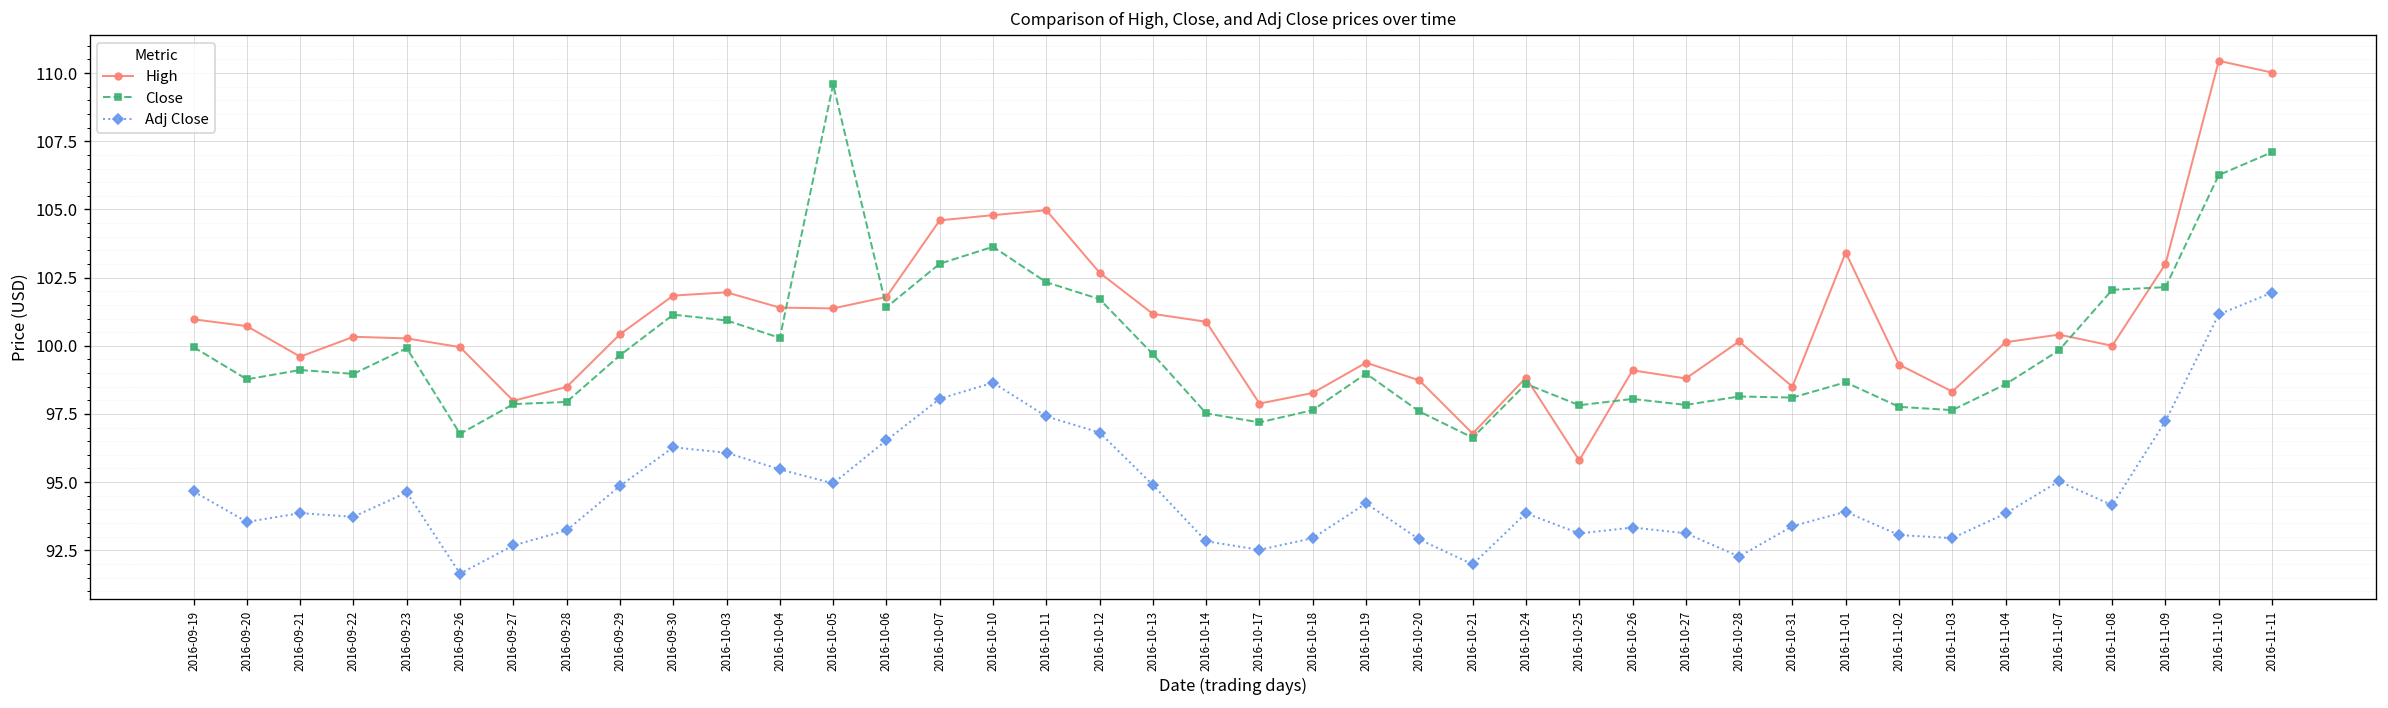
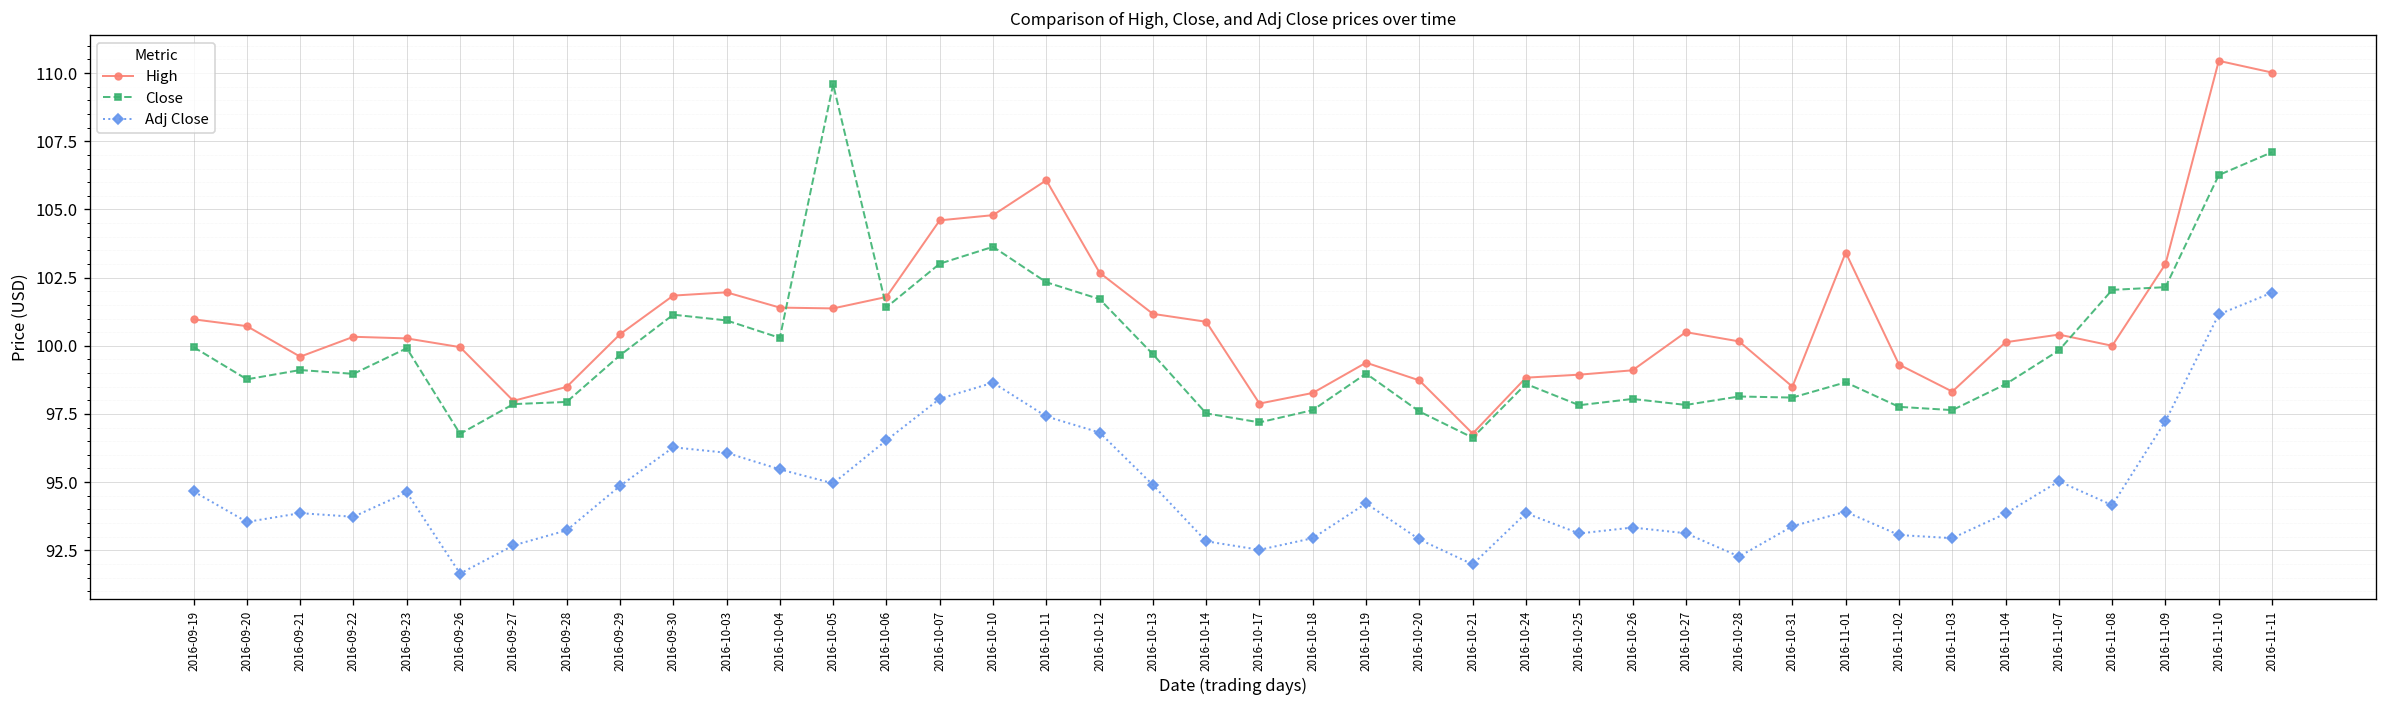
High, 2016-10-11: 105.0 -> 106.1
High, 2016-10-25: 95.8 -> 98.9
High, 2016-10-27: 98.8 -> 100.5
